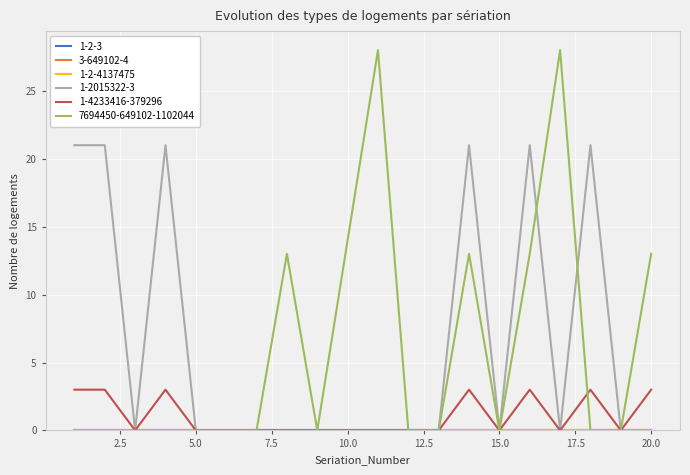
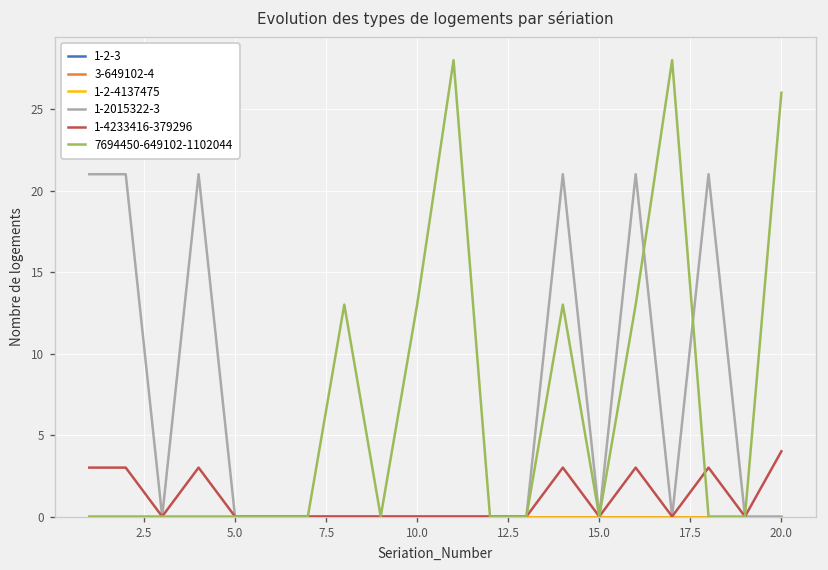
7694450-649102-1102044, 10.0: 14 -> 13
1-4233416-379296, 20.0: 3 -> 4
7694450-649102-1102044, 20.0: 13 -> 26
